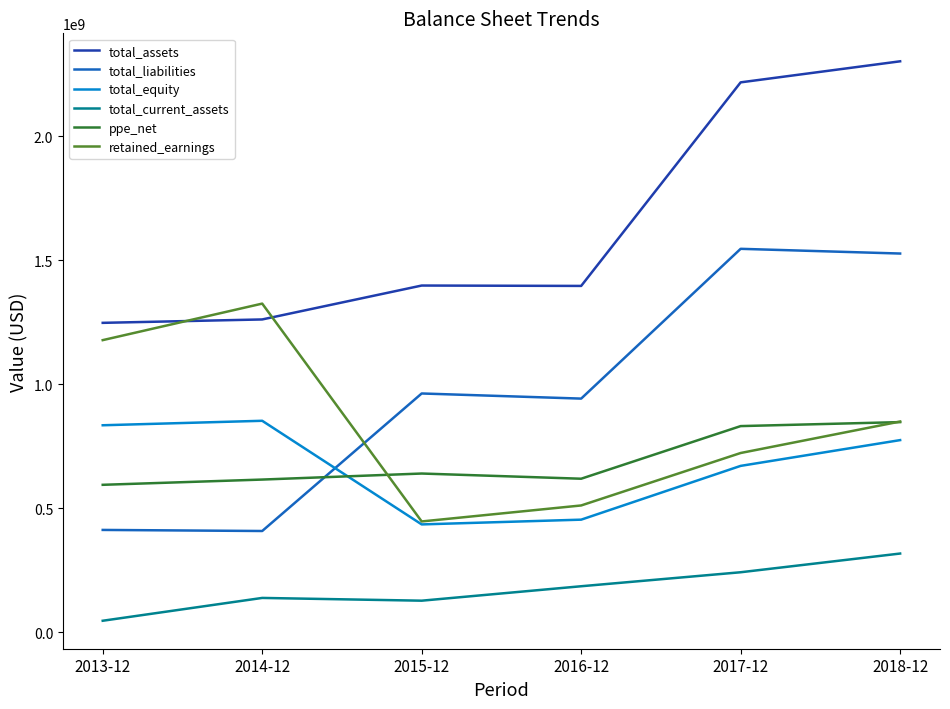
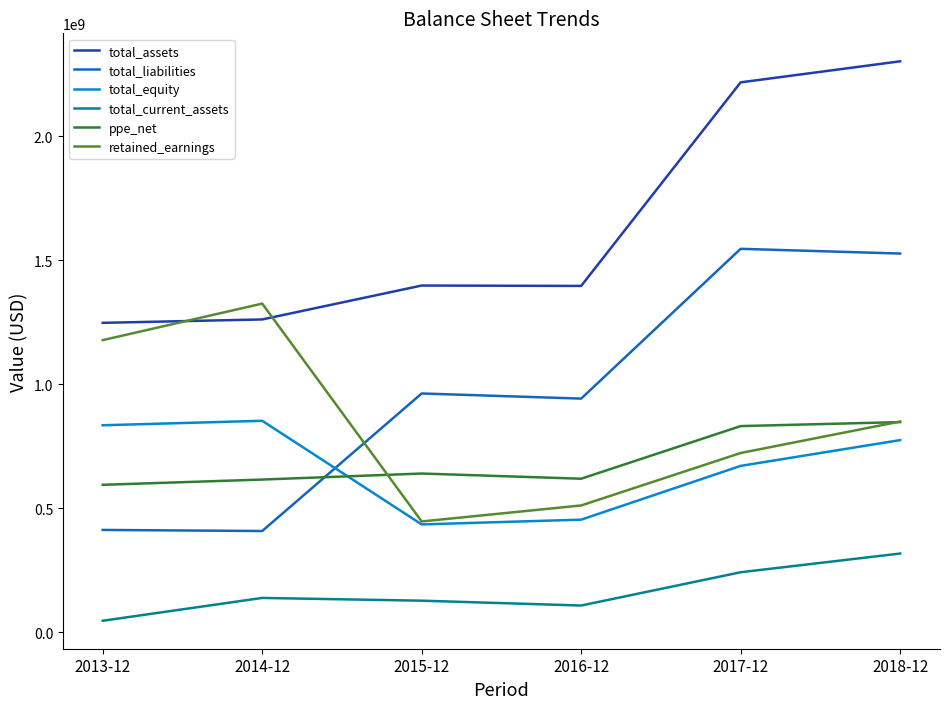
total_current_assets, 2016-12: 190000000 -> 110000000
